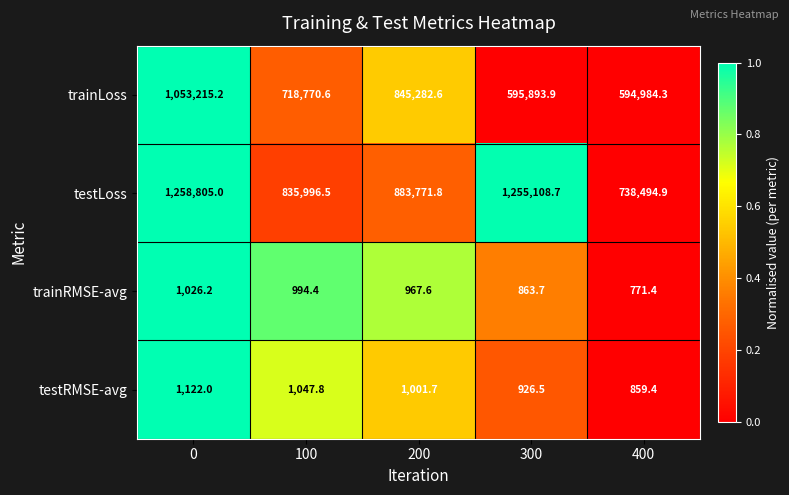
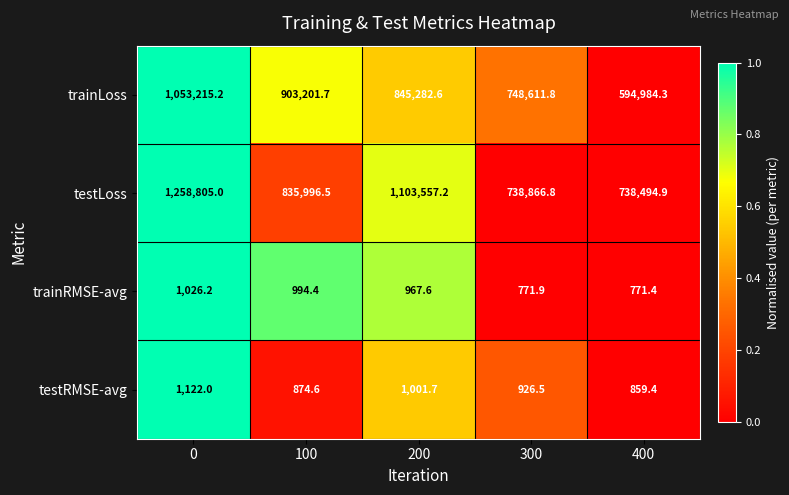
trainLoss, 100: 718,770.6 -> 903,201.7
trainLoss, 300: 595,893.9 -> 748,611.8
testLoss, 200: 883,771.8 -> 1,103,557.2
testLoss, 300: 1,255,108.7 -> 738,866.8
trainRMSE-avg, 300: 863.7 -> 771.9
testRMSE-avg, 100: 1,047.8 -> 874.6
